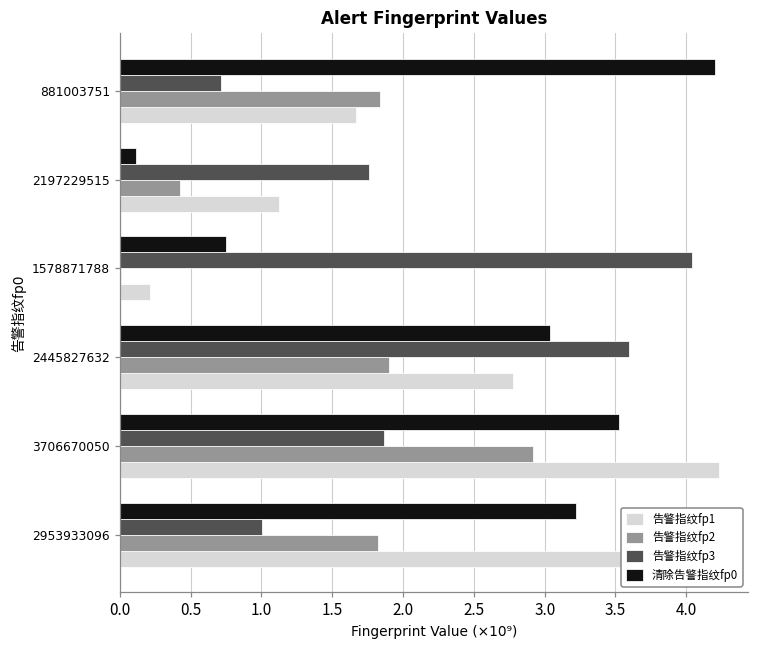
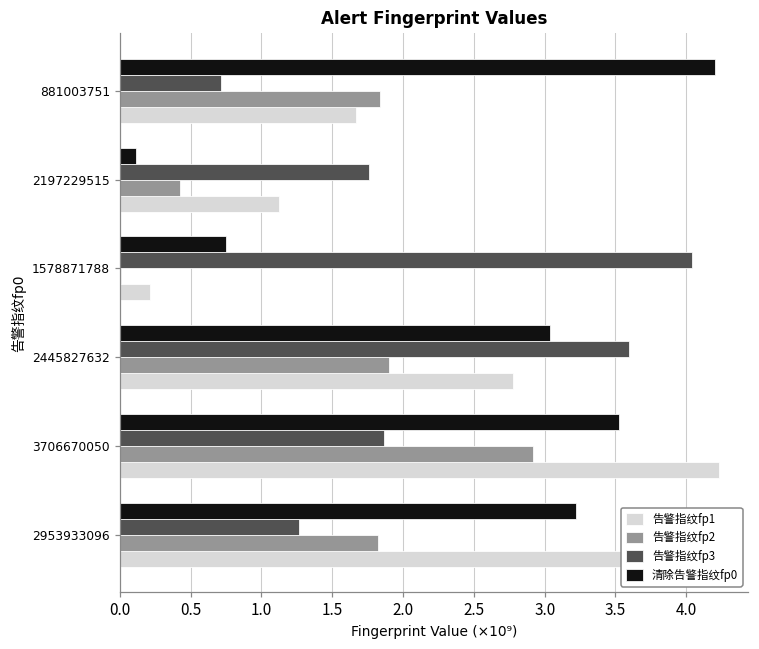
告警指纹fp3, 2953933096: 1.01 -> 1.27
